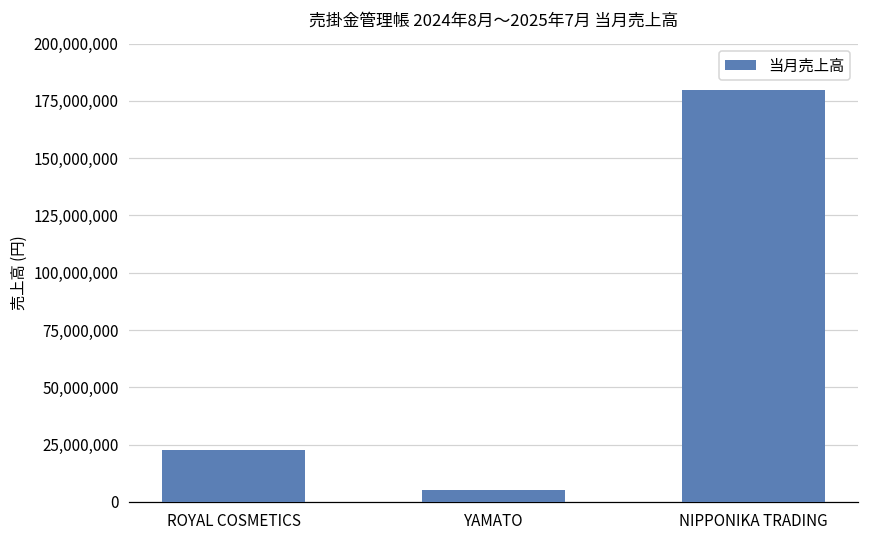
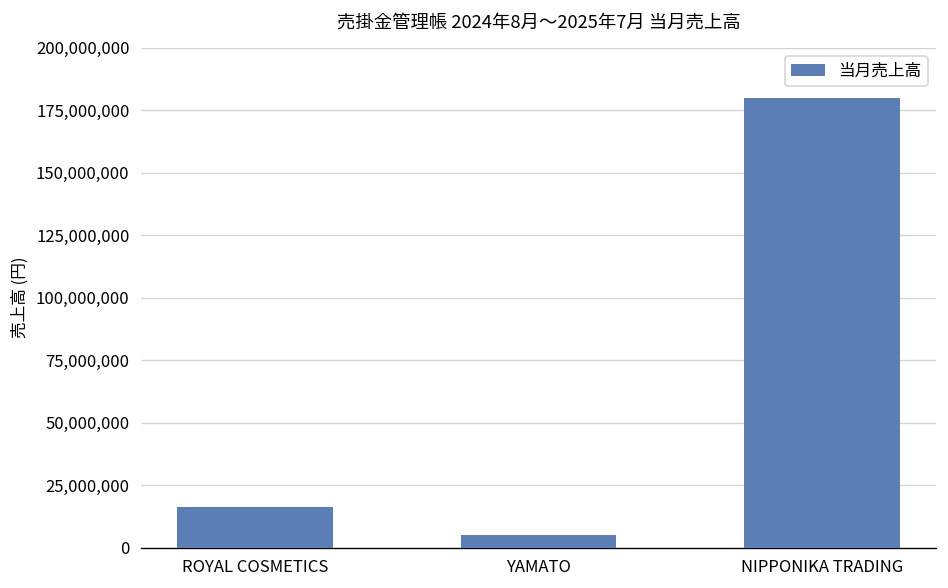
ROYAL COSMETICS: 23,000,000 -> 16,000,000
